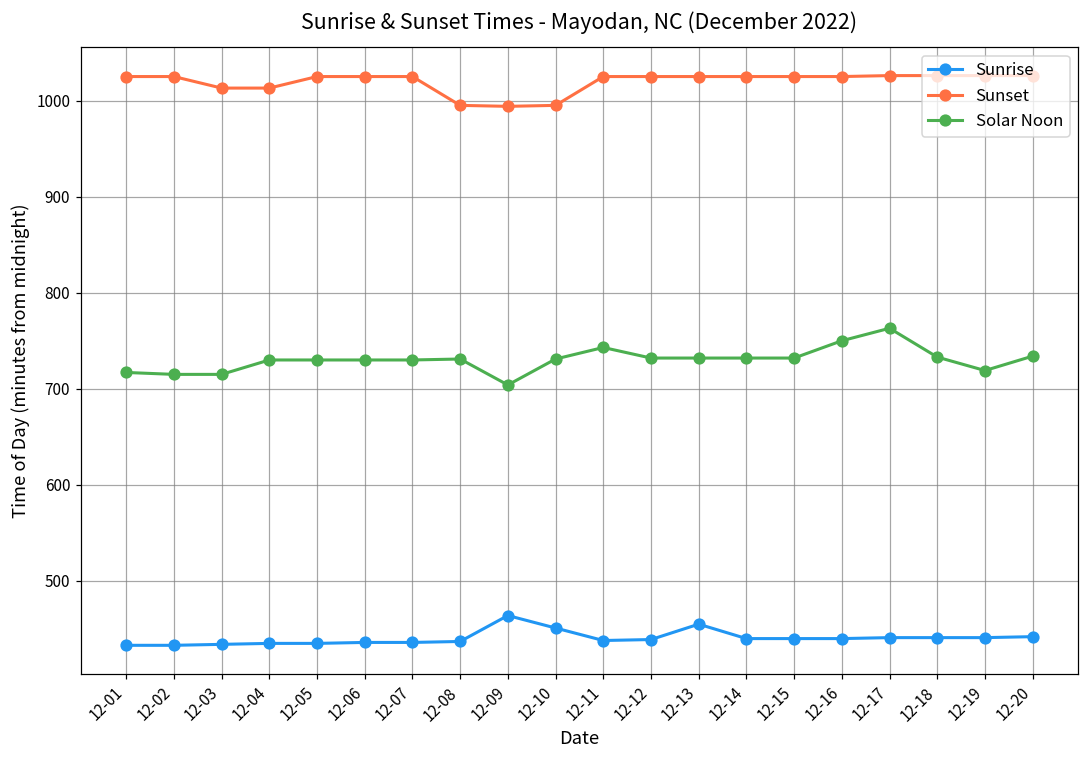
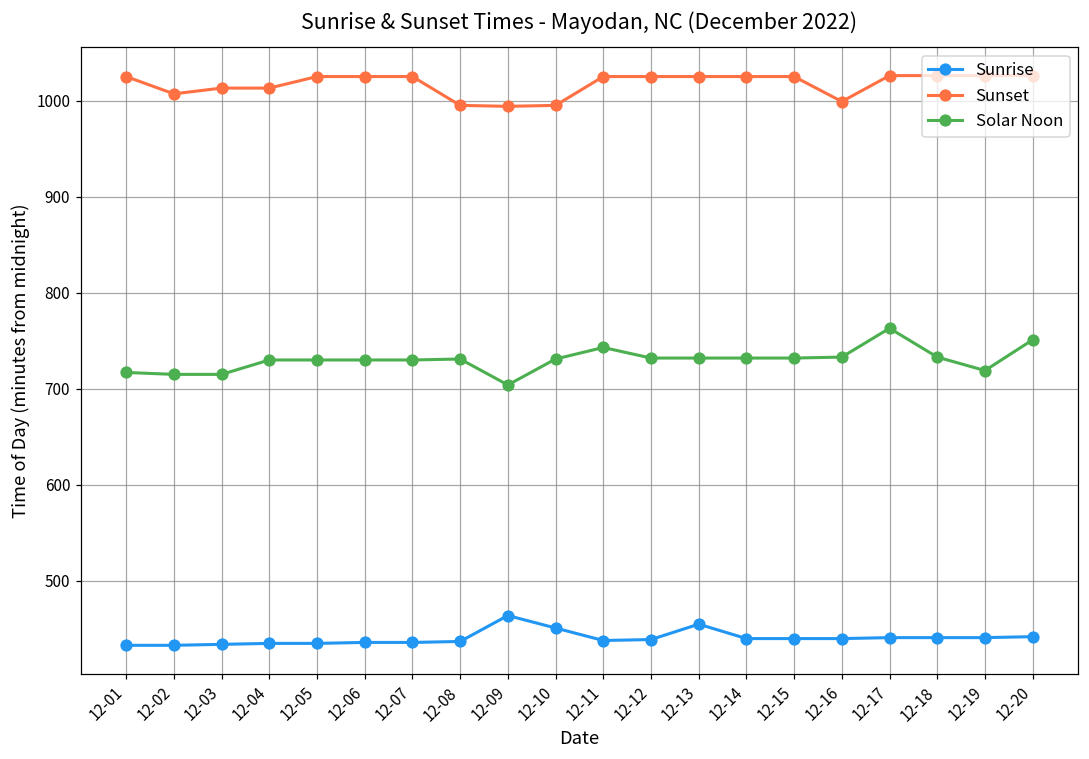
Sunset, 12-02: 1030 -> 1010
Sunset, 12-16: 1030 -> 1000
Solar Noon, 12-16: 750 -> 730
Solar Noon, 12-20: 730 -> 750
